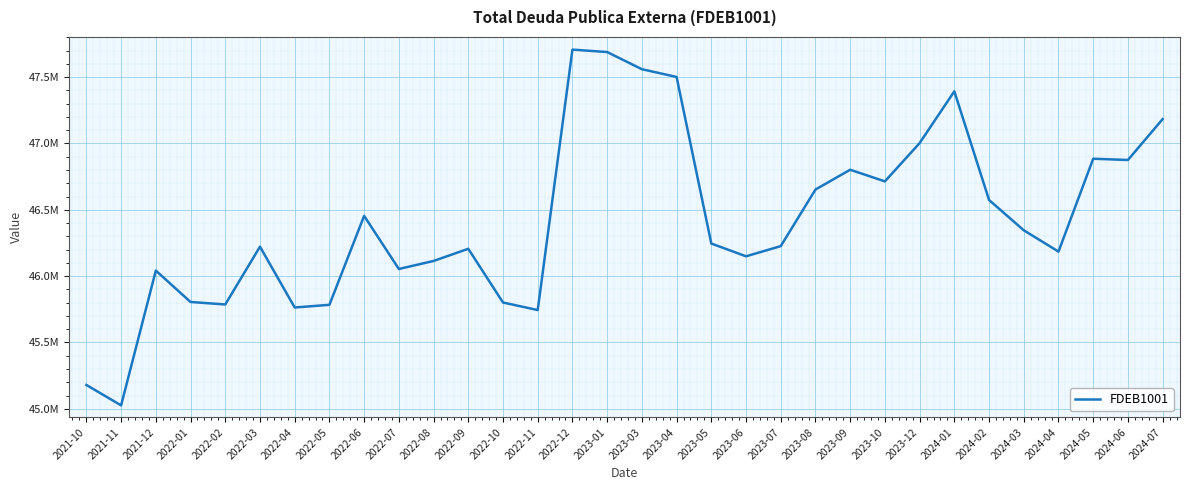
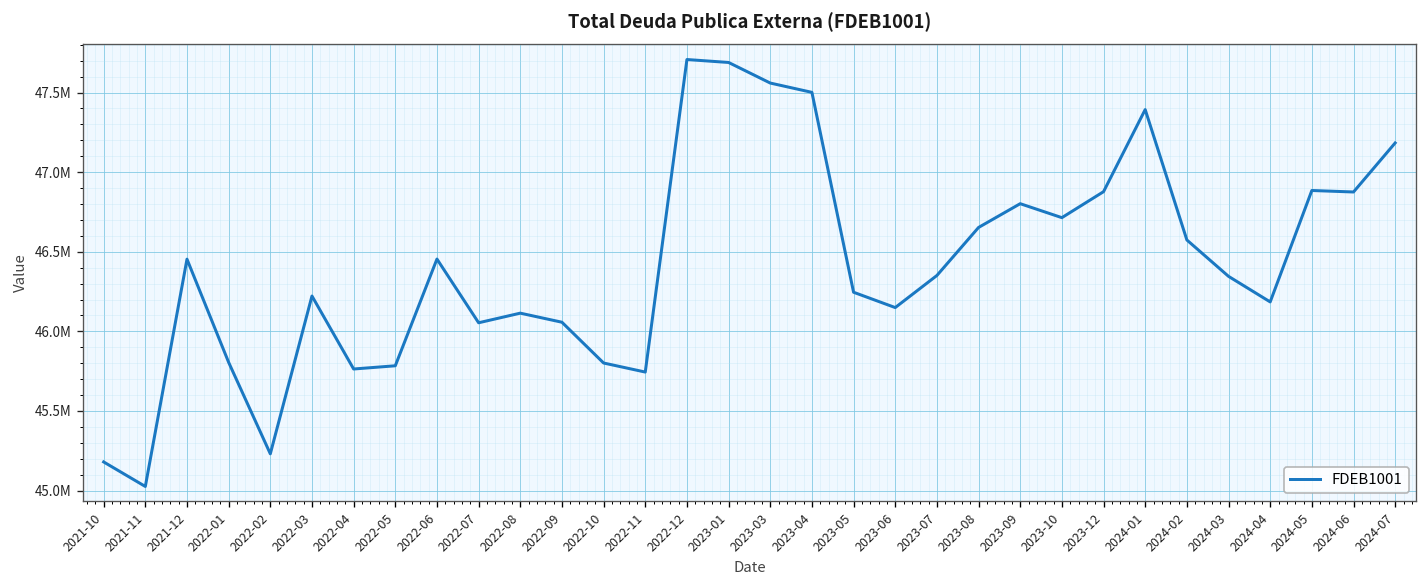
2021-12: 46040000 -> 46450000
2022-02: 45790000 -> 45230000
2022-09: 46210000 -> 46060000
2023-07: 46230000 -> 46350000
2023-12: 47000000 -> 46880000
